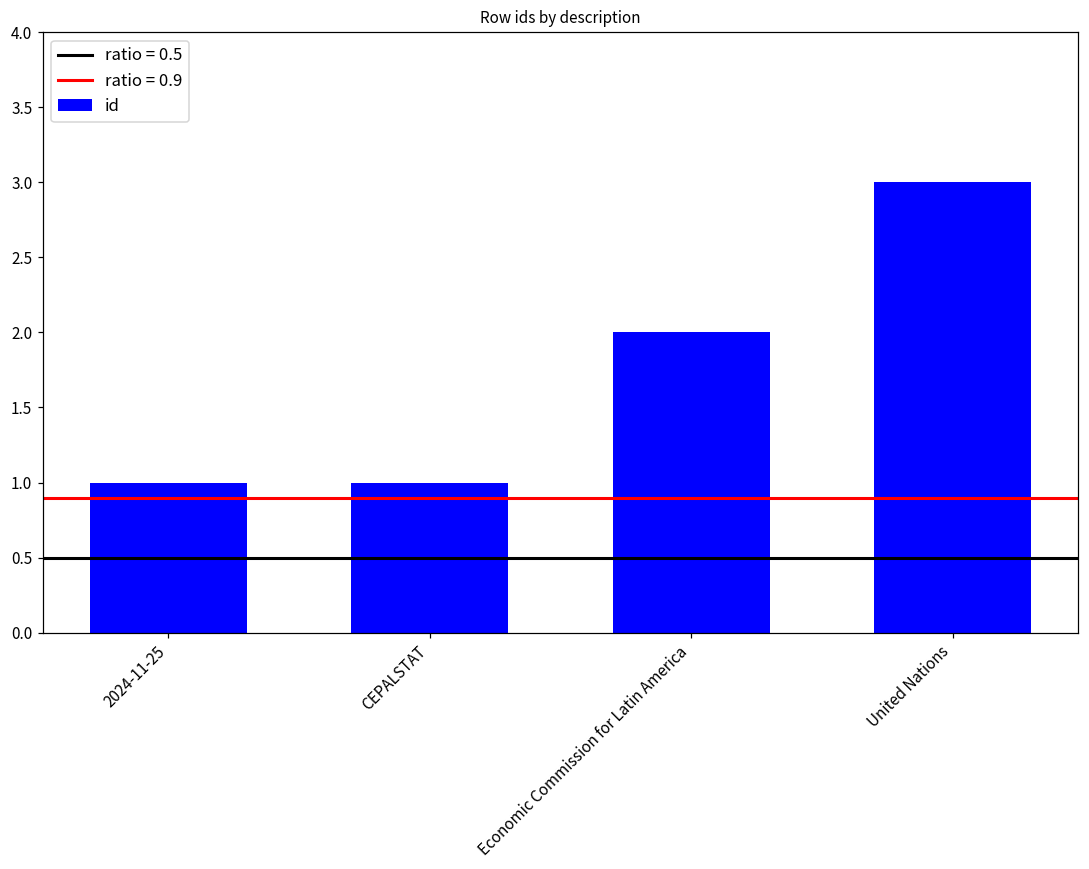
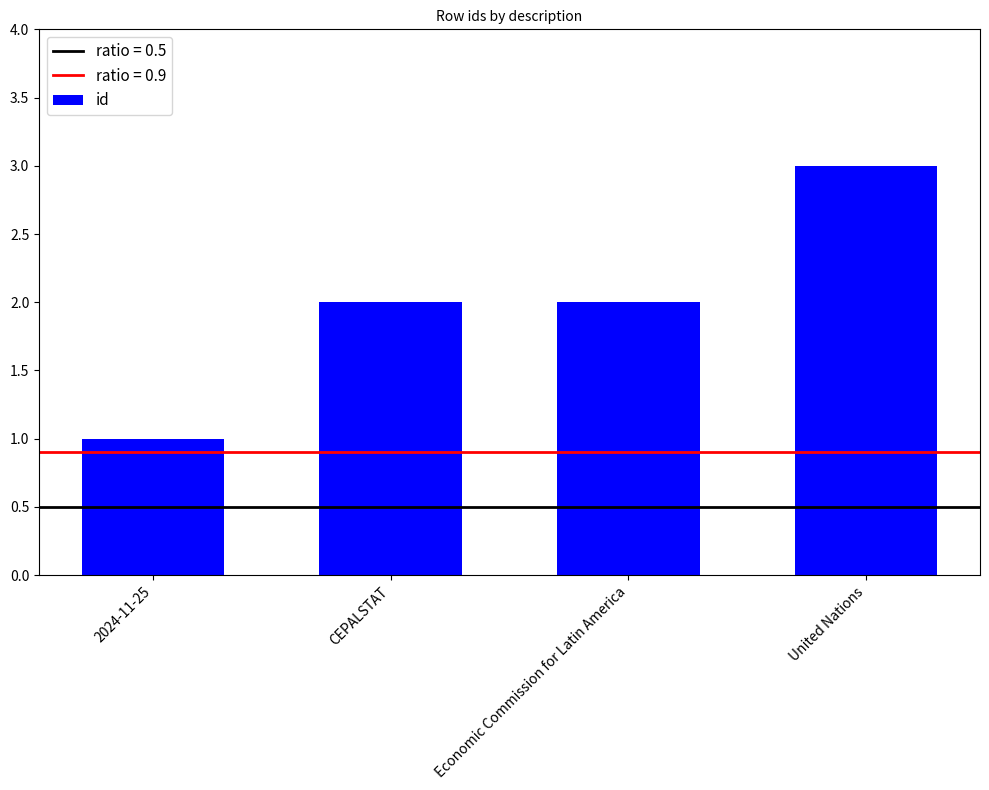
CEPALSTAT: 1 -> 2
